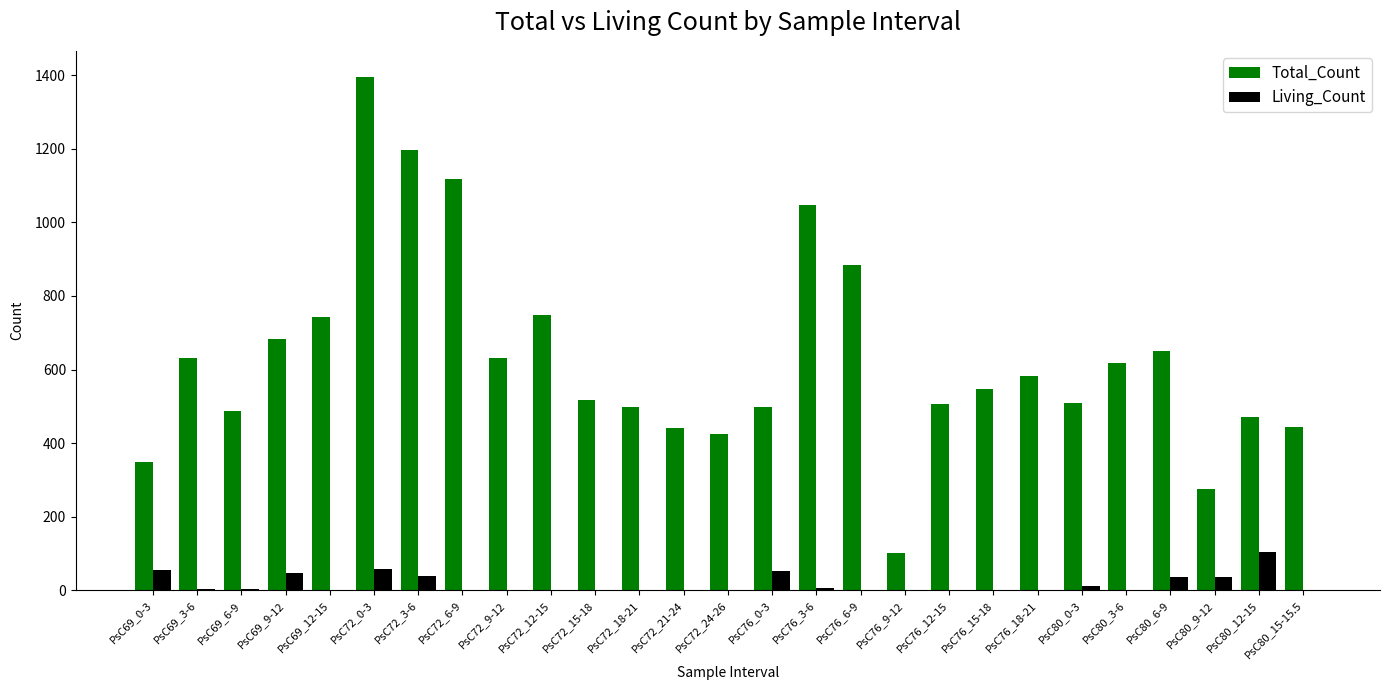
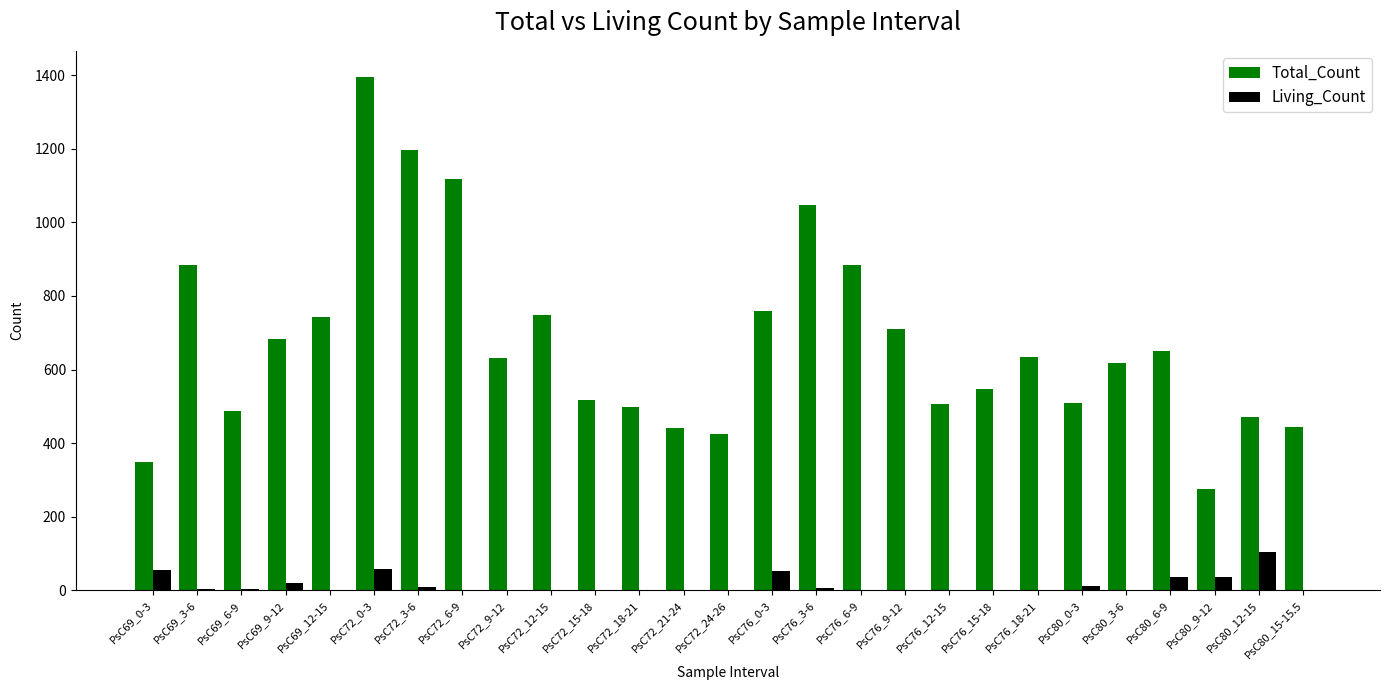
Total_Count, PsC69_3-6: 630 -> 880
Living_Count, PsC69_9-12: 50 -> 20
Living_Count, PsC72_3-6: 40 -> 10
Total_Count, PsC76_0-3: 500 -> 760
Total_Count, PsC76_9-12: 100 -> 710
Total_Count, PsC76_18-21: 580 -> 630
